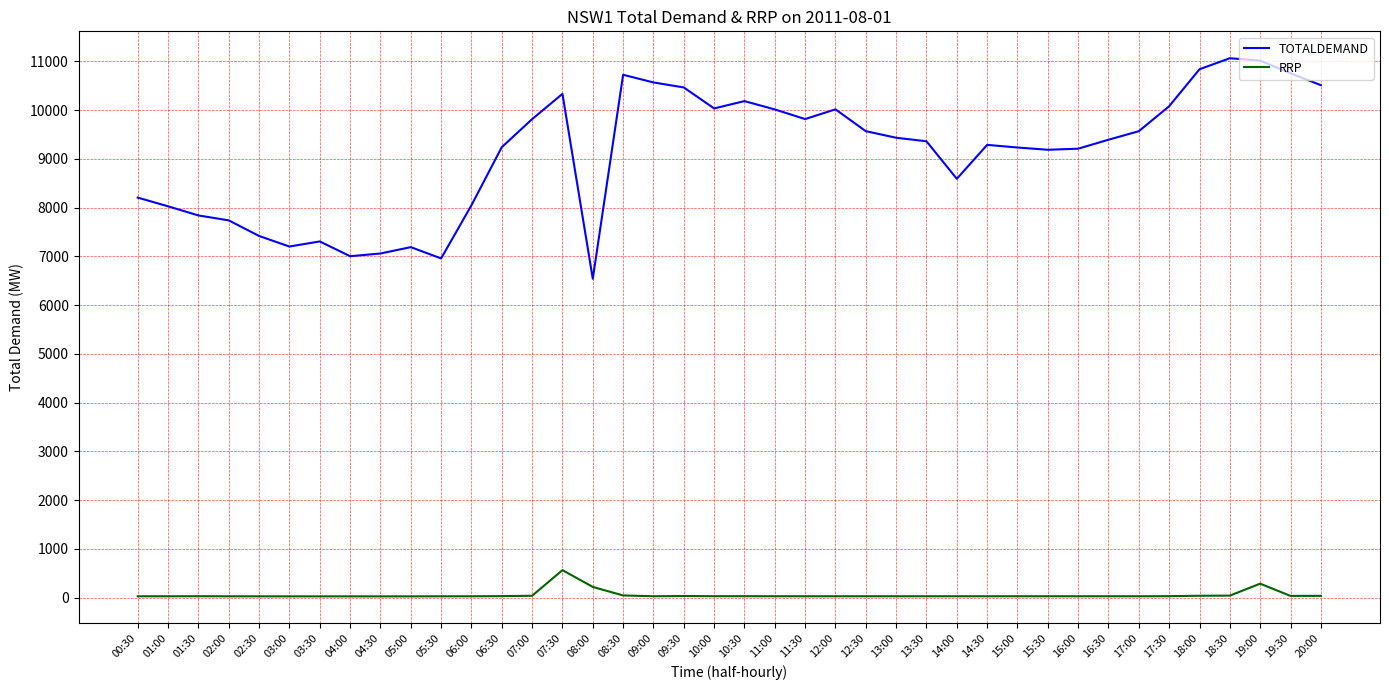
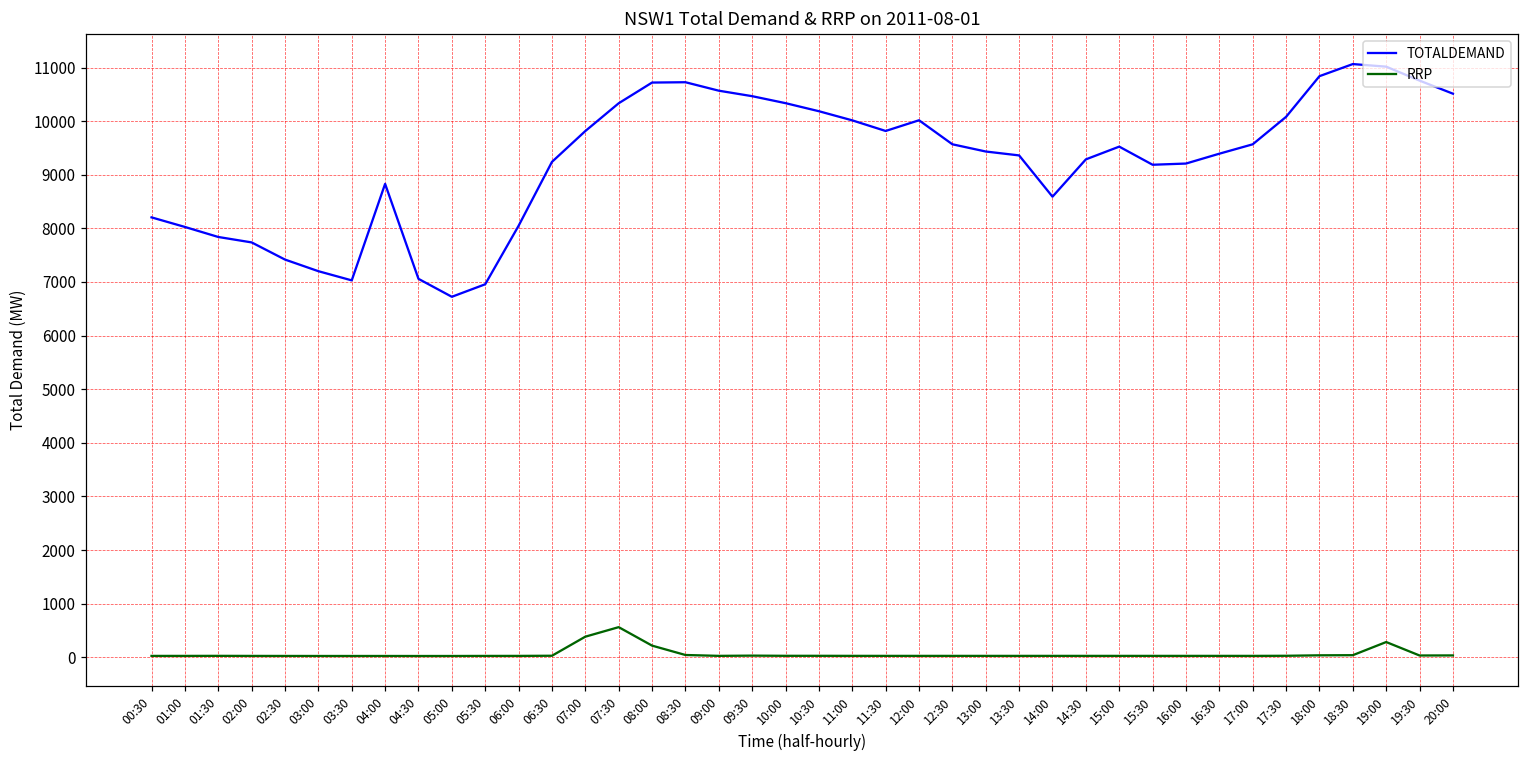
TOTALDEMAND, 03:30: 7300 -> 7000
TOTALDEMAND, 04:00: 7000 -> 8800
TOTALDEMAND, 05:00: 7200 -> 6700
RRP, 07:00: 0 -> 400
TOTALDEMAND, 08:00: 6500 -> 10700
TOTALDEMAND, 10:00: 10000 -> 10300
TOTALDEMAND, 15:00: 9200 -> 9500
